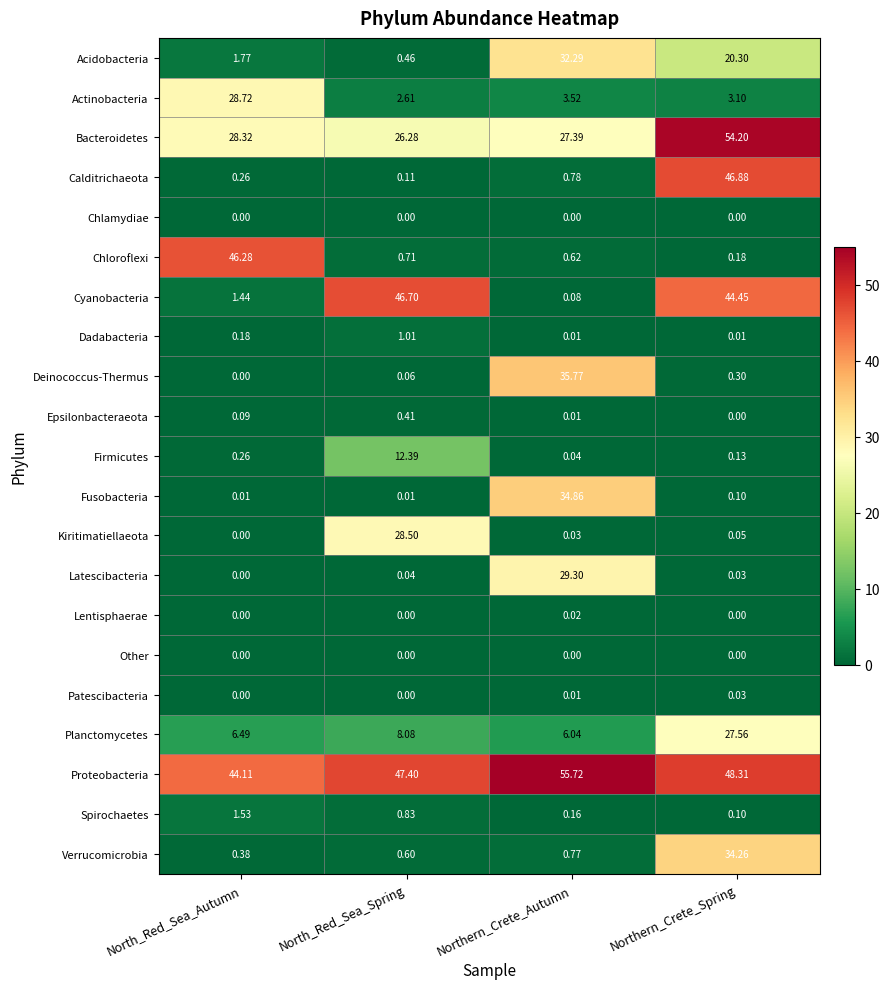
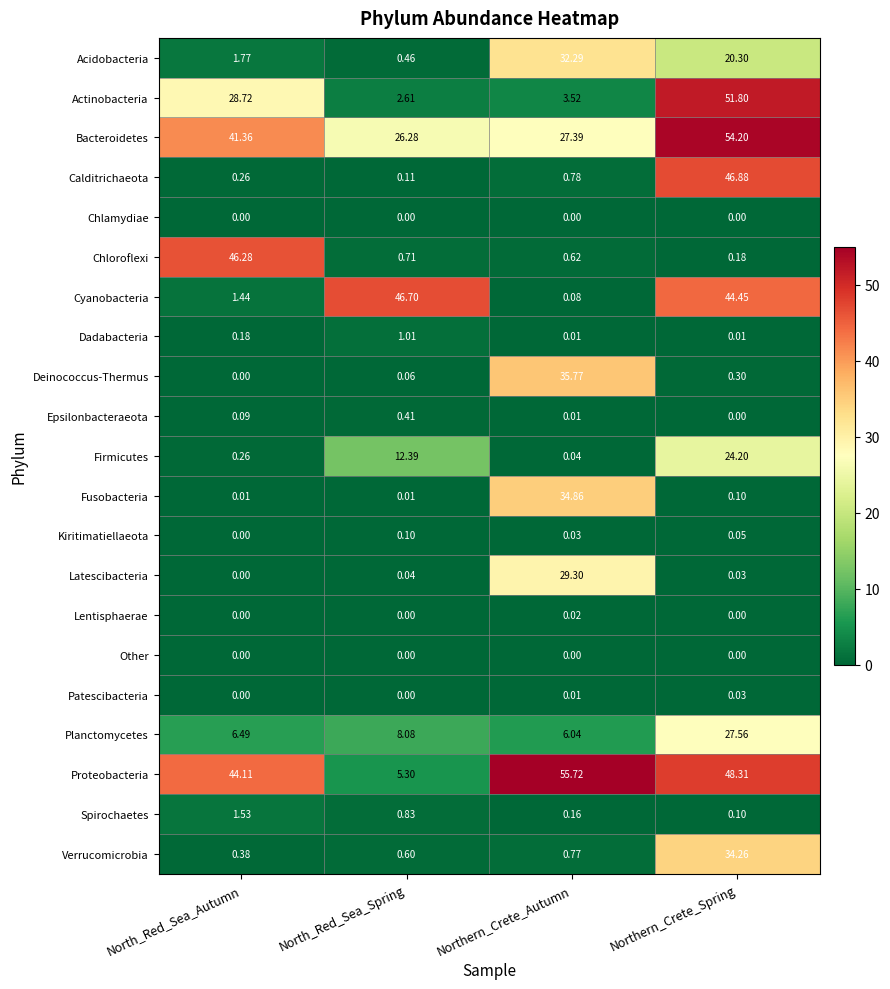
Actinobacteria, Northern_Crete_Spring: 3.10 -> 51.80
Bacteroidetes, North_Red_Sea_Autumn: 28.32 -> 41.36
Firmicutes, Northern_Crete_Spring: 0.13 -> 24.20
Kiritimatiellaeota, North_Red_Sea_Spring: 28.50 -> 0.10
Proteobacteria, North_Red_Sea_Spring: 47.40 -> 5.30
